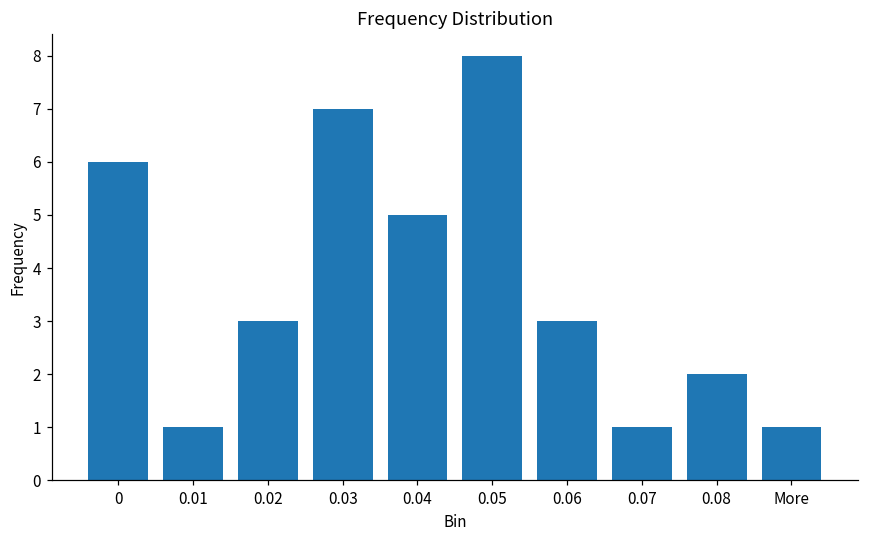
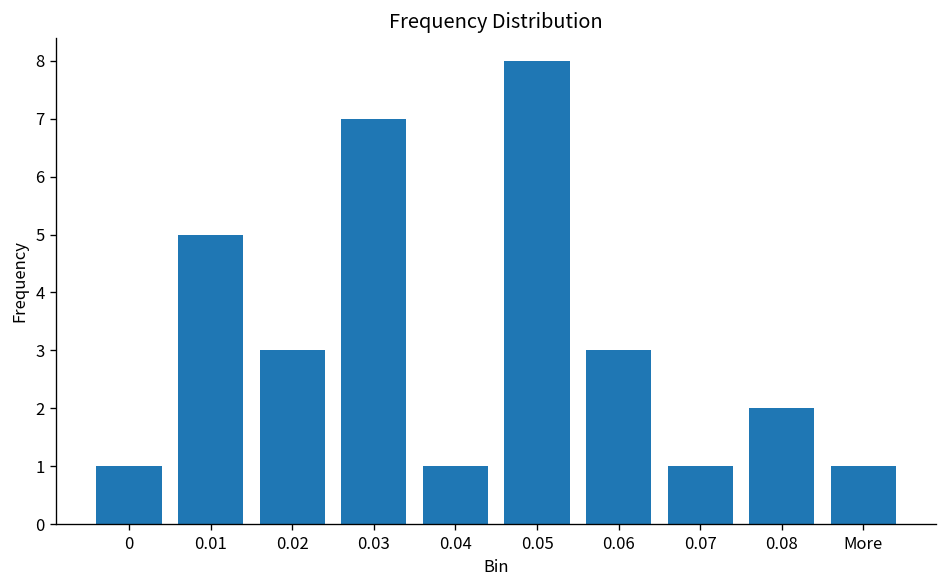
0: 6 -> 1
0.01: 1 -> 5
0.04: 5 -> 1
